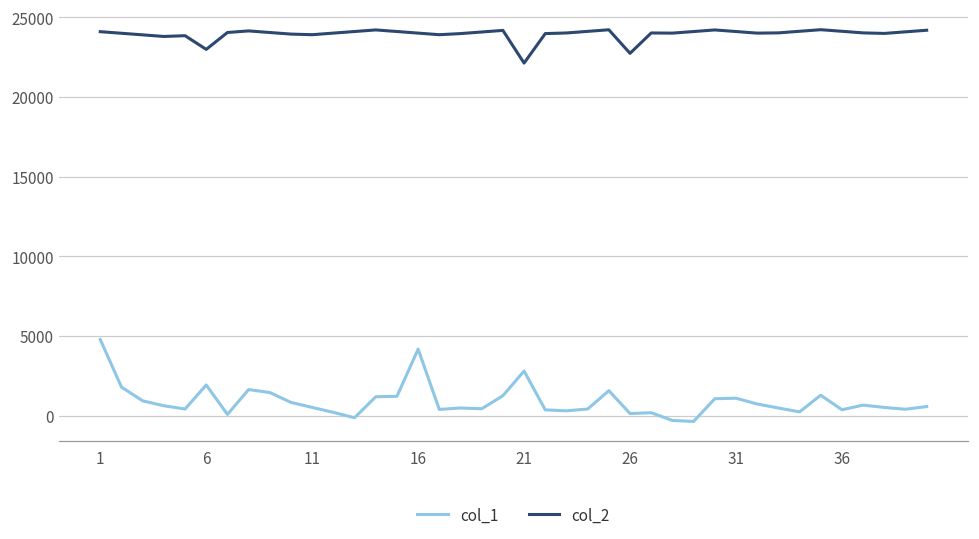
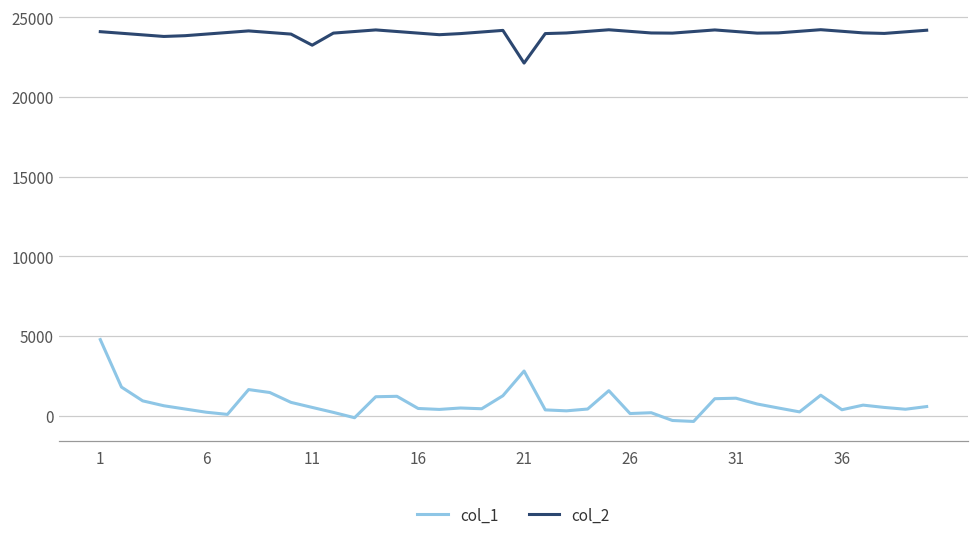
col_1, 6: 1900 -> 200
col_2, 6: 23000 -> 23900
col_2, 11: 23900 -> 23300
col_1, 16: 4200 -> 500
col_2, 26: 22700 -> 24100
